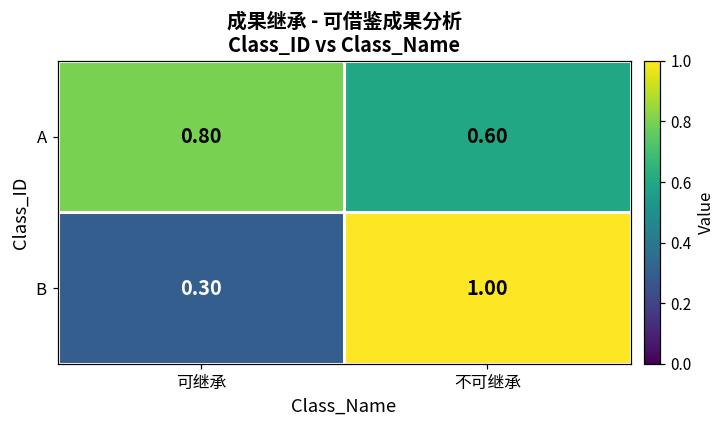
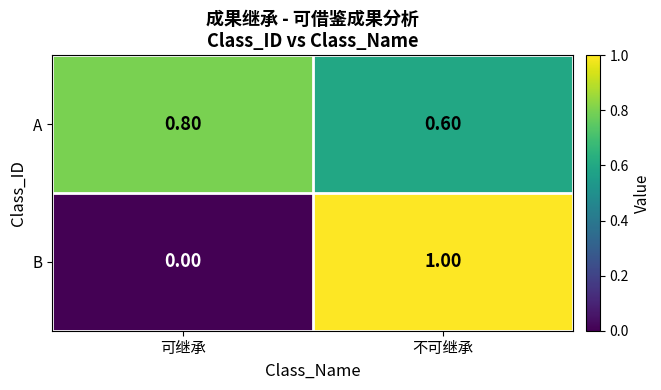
B, 可继承: 0.30 -> 0.00
